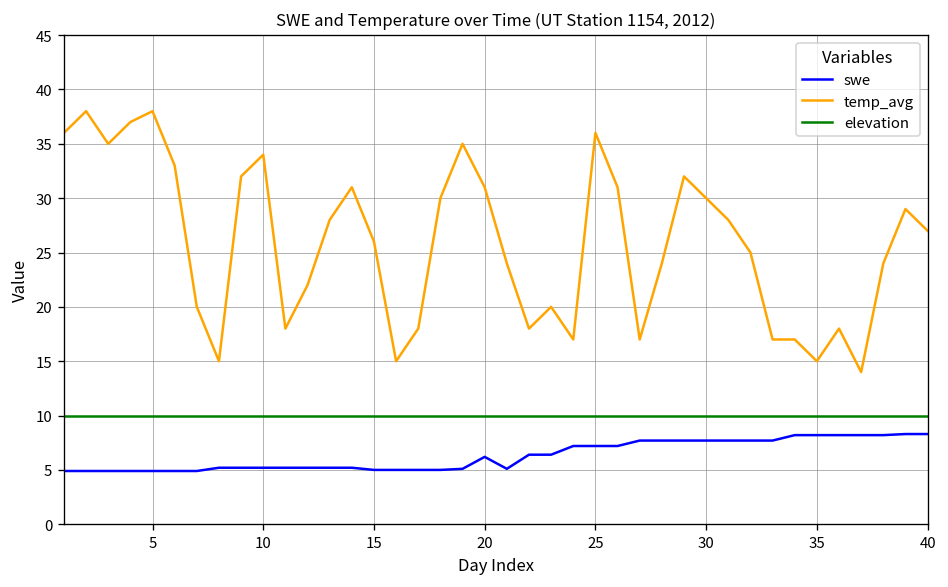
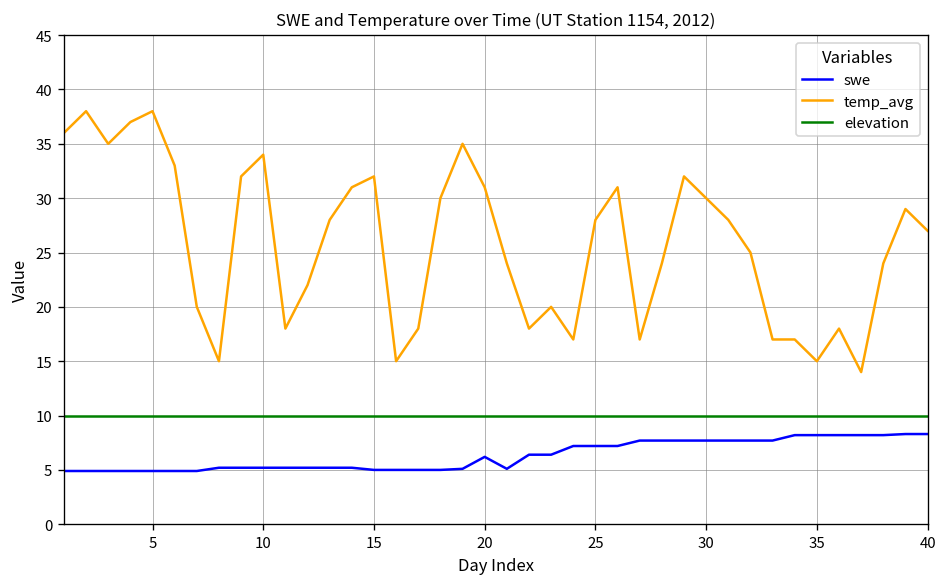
temp_avg, 15: 26 -> 32
temp_avg, 25: 36 -> 28
